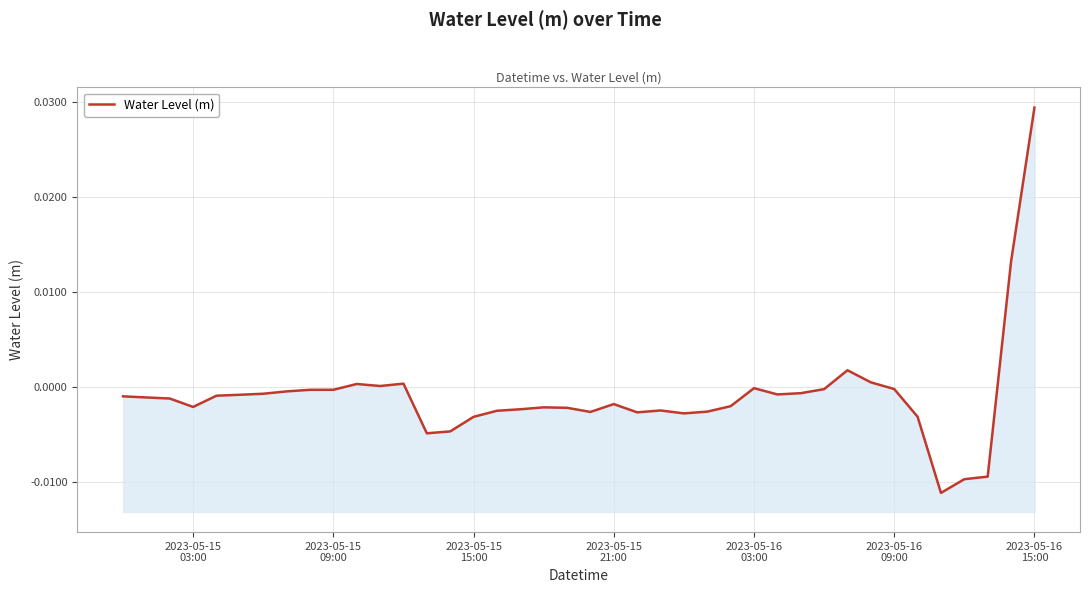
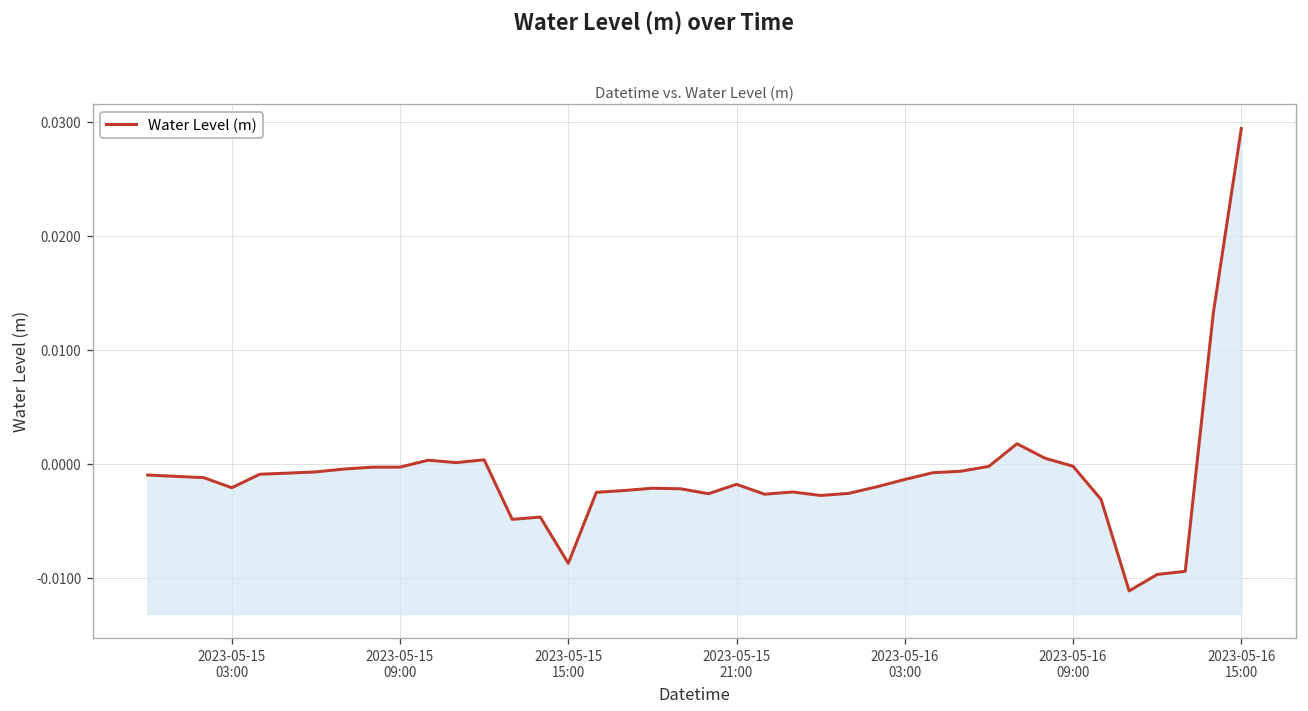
2023-05-15 15:00: -0.003 -> -0.009
2023-05-16 03:00: 0.000 -> -0.001
